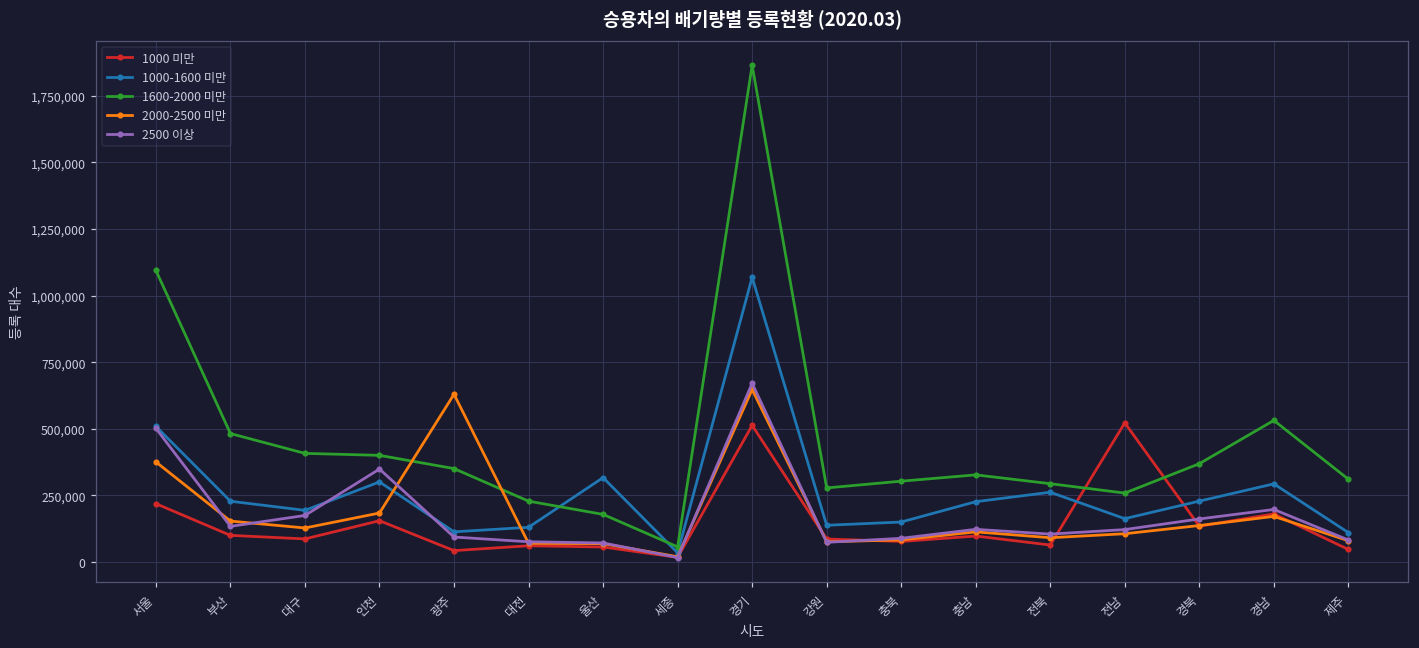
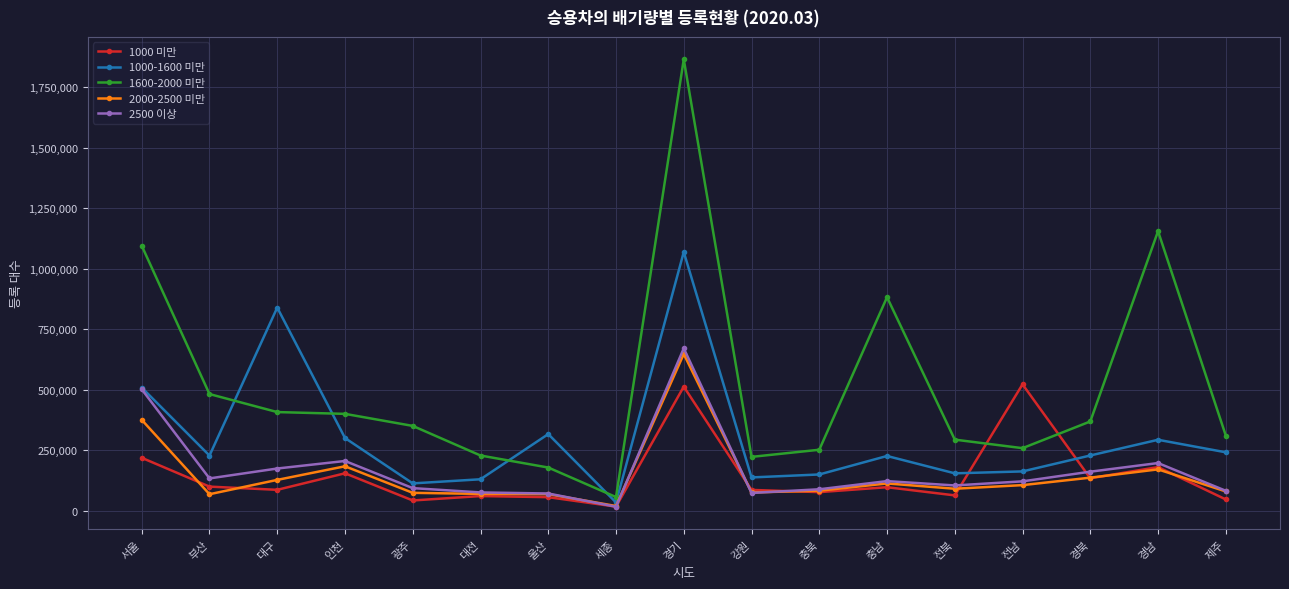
2000-2500 미만, 부산: 150,000 -> 70,000
1000-1600 미만, 대구: 190,000 -> 840,000
2500 이상, 인천: 350,000 -> 210,000
2000-2500 미만, 광주: 630,000 -> 70,000
1600-2000 미만, 강원: 280,000 -> 220,000
1600-2000 미만, 충북: 300,000 -> 250,000
1600-2000 미만, 충남: 330,000 -> 880,000
1000-1600 미만, 전북: 260,000 -> 150,000
1600-2000 미만, 경남: 530,000 -> 1,150,000
1000-1600 미만, 제주: 110,000 -> 240,000
